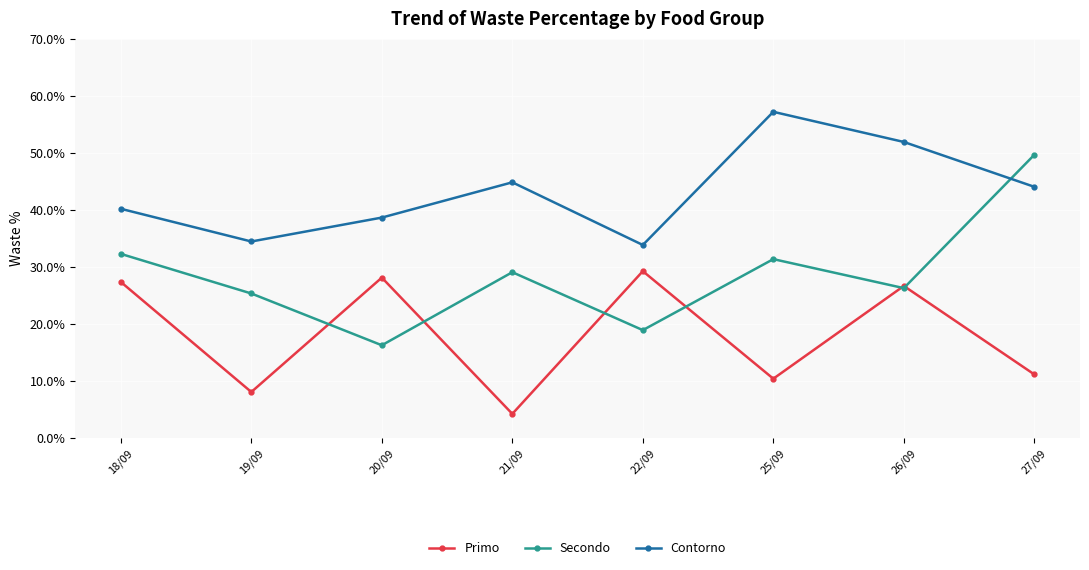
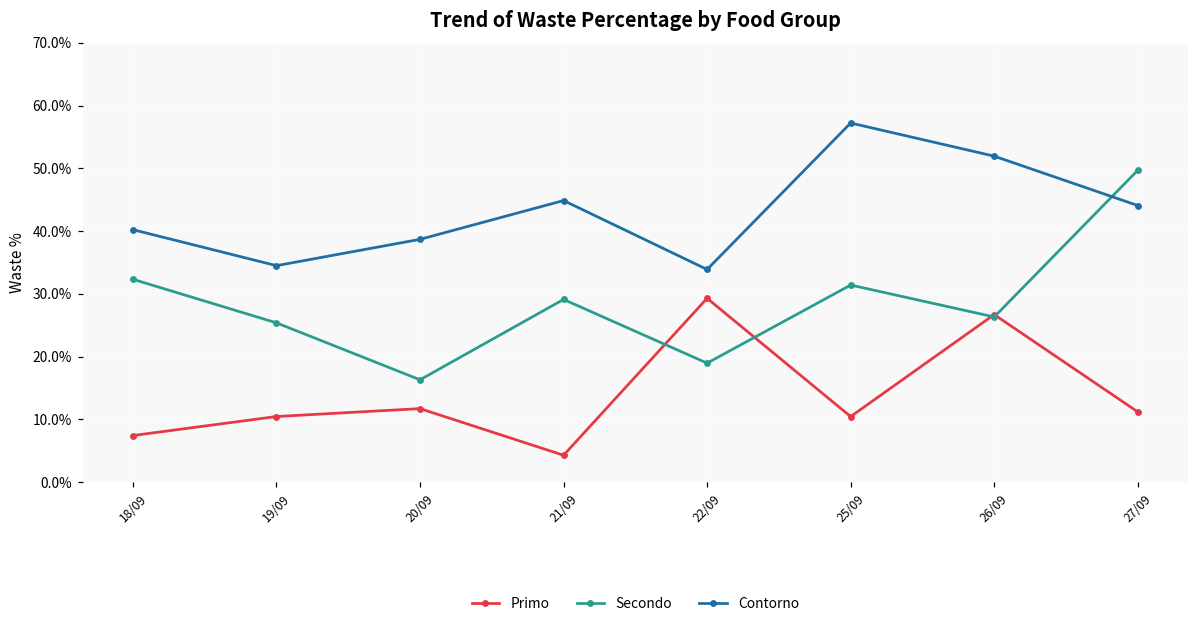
Primo, 18/09: 27% -> 7%
Primo, 19/09: 8% -> 10%
Primo, 20/09: 28% -> 12%
